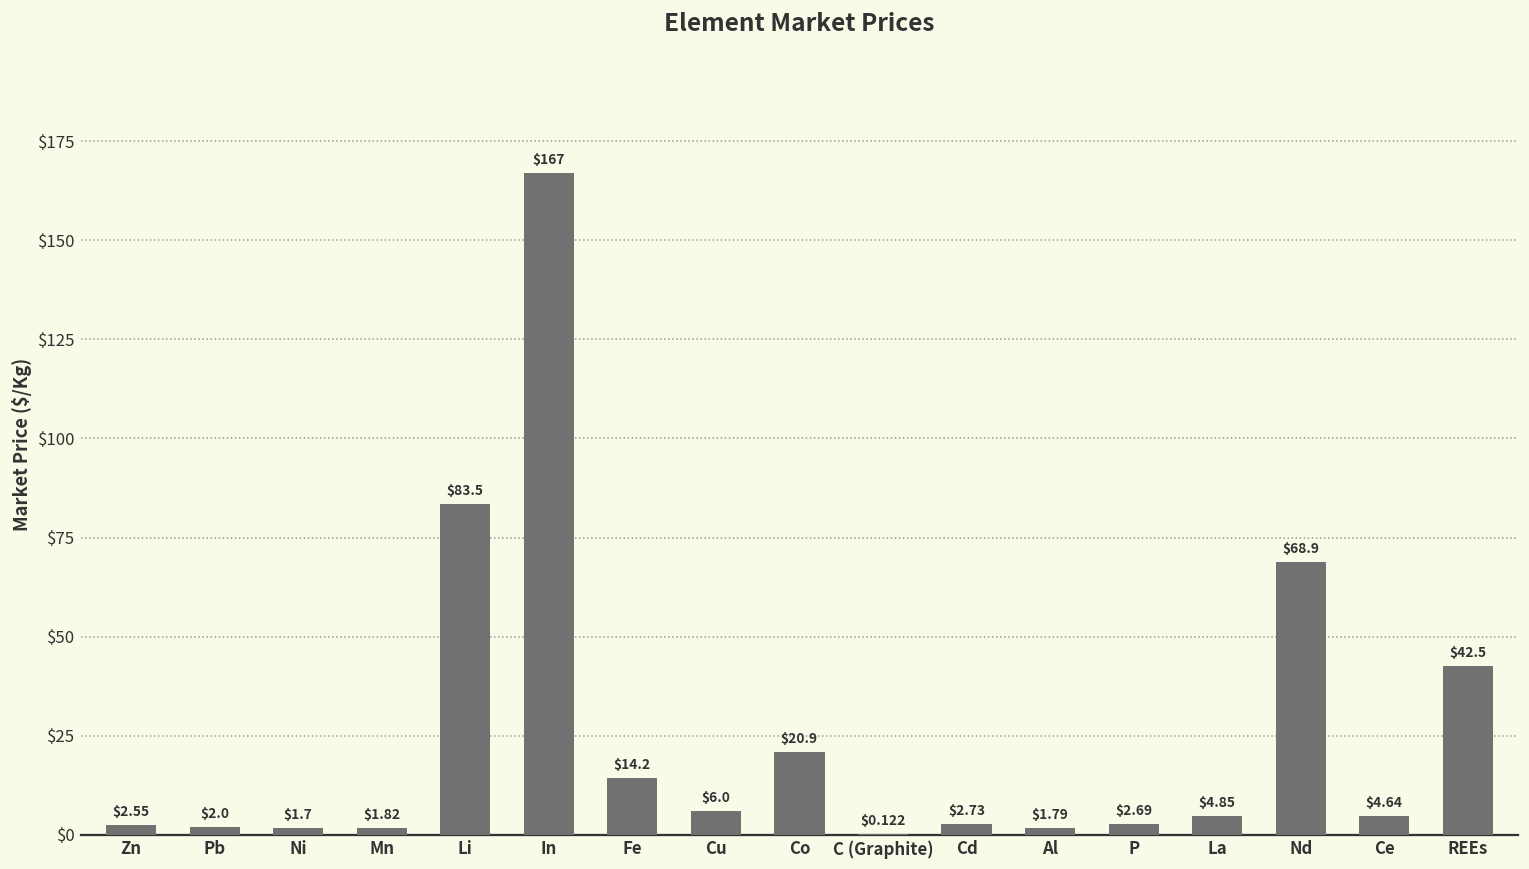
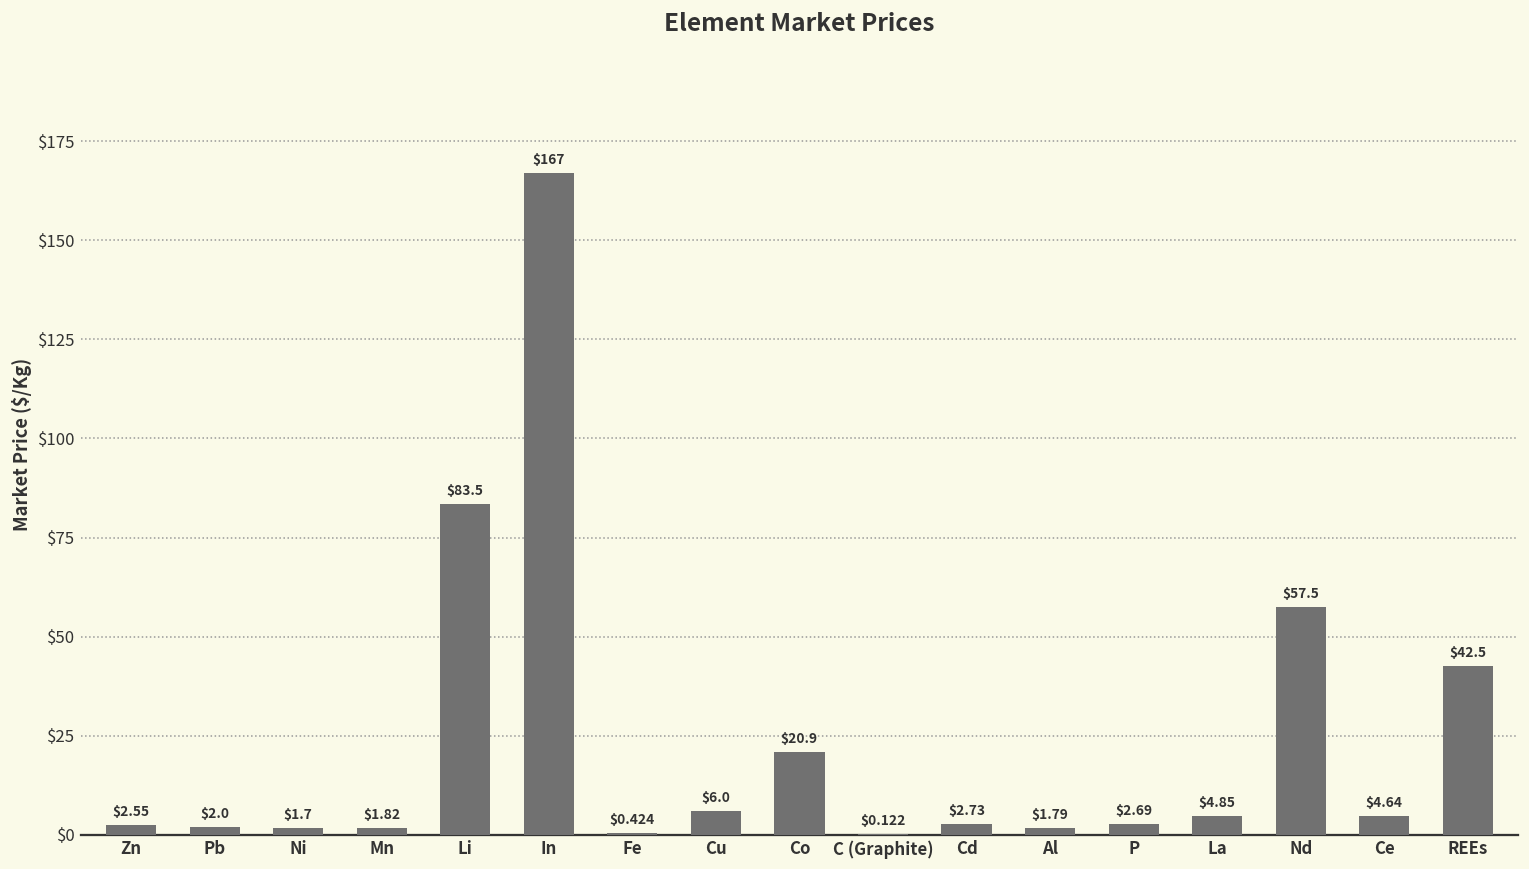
Fe: $14.2 -> $0.424
Nd: $68.9 -> $57.5
